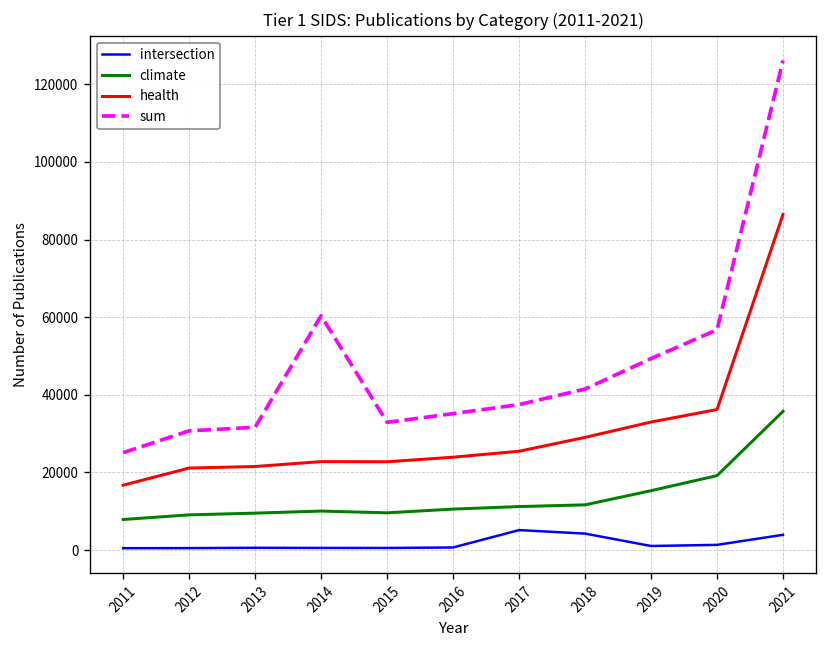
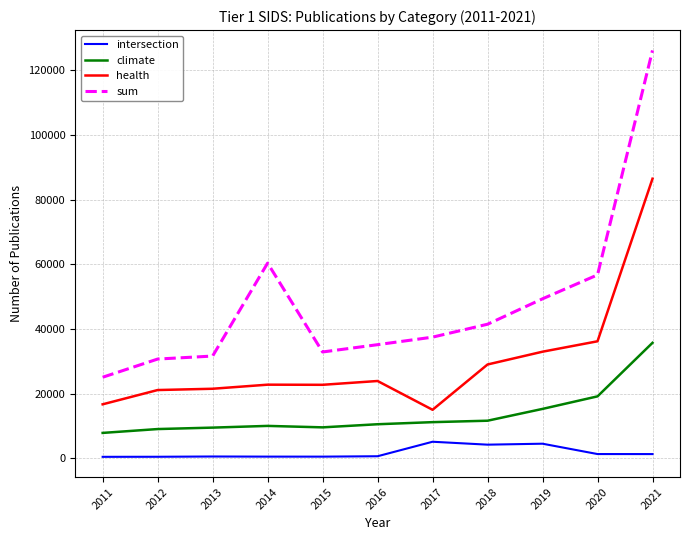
health, 2017: 25000 -> 15000
intersection, 2019: 1000 -> 5000
intersection, 2021: 4000 -> 1000
